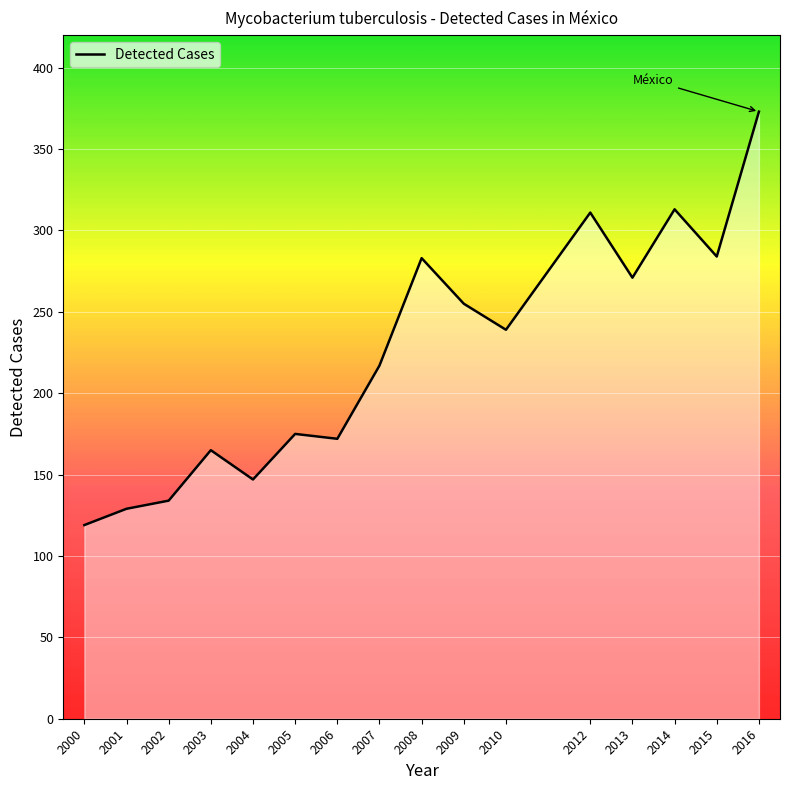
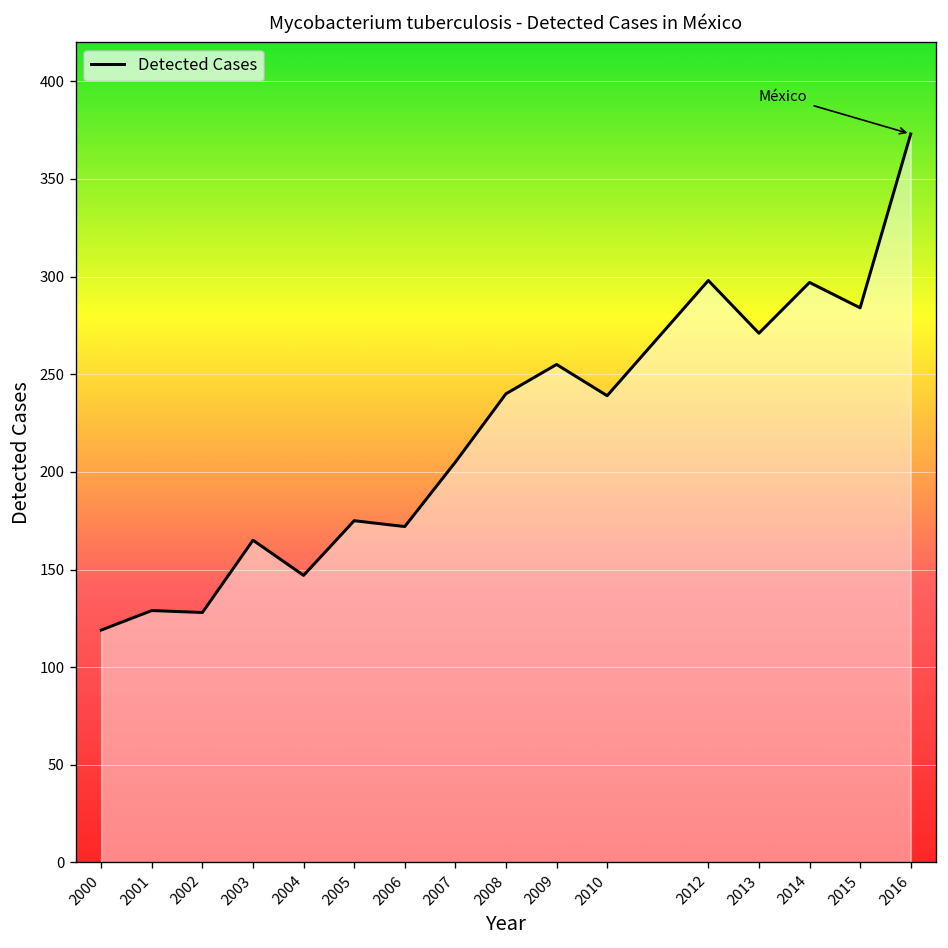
2002: 134 -> 128
2007: 217 -> 205
2008: 283 -> 240
2012: 311 -> 298
2014: 313 -> 297
